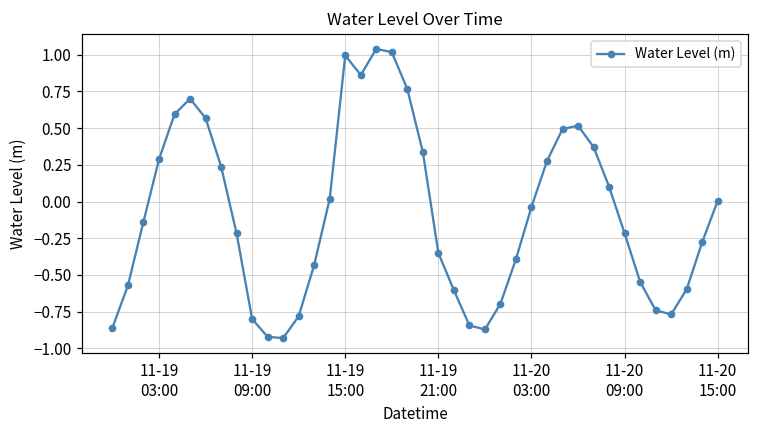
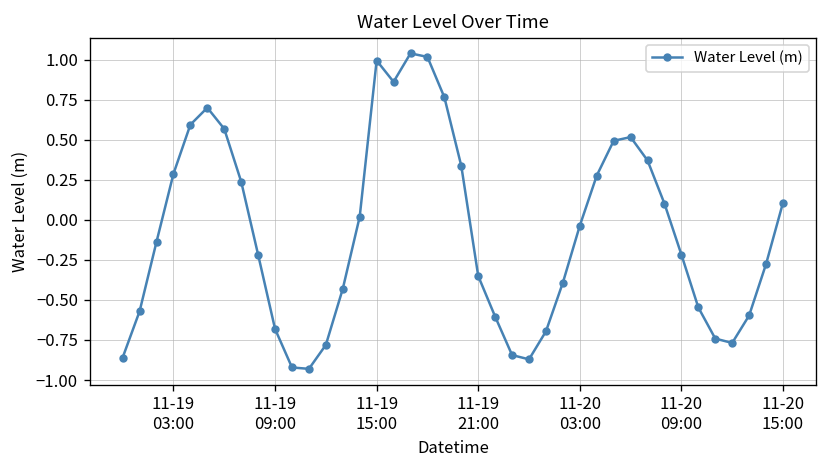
11-19 09:00: -0.80 -> -0.68
11-20 15:00: 0.01 -> 0.11
